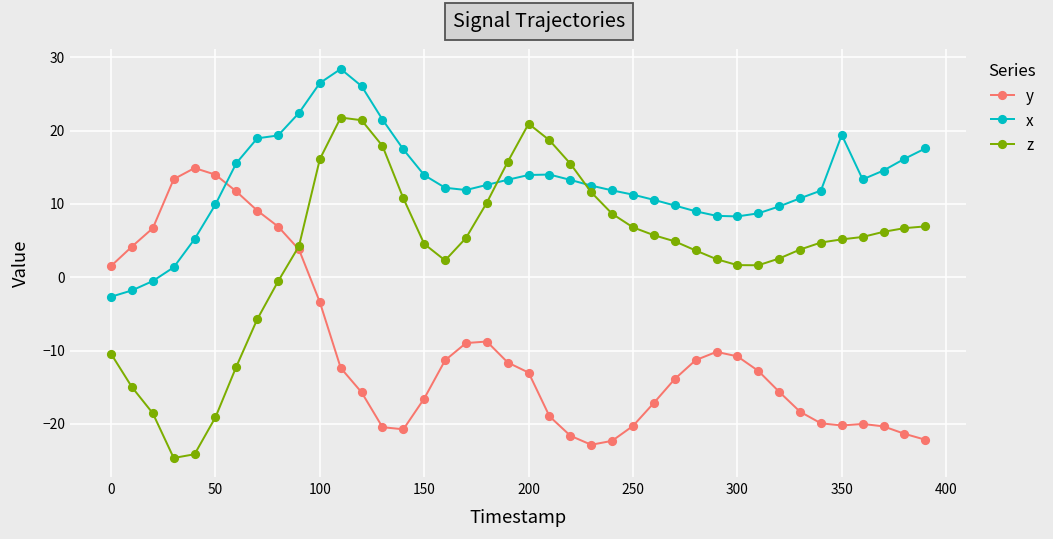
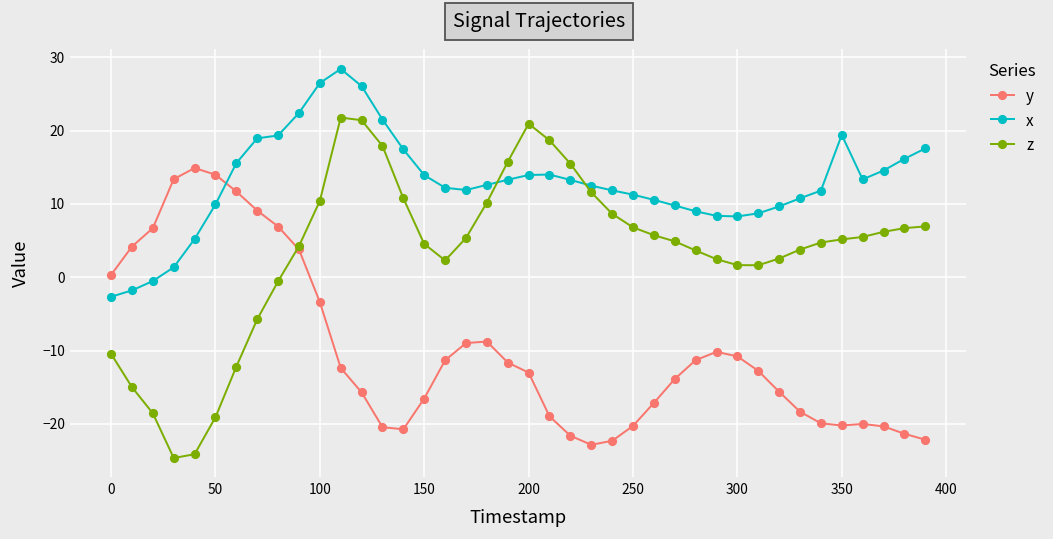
y, 0: 2 -> 0
z, 100: 16 -> 10
